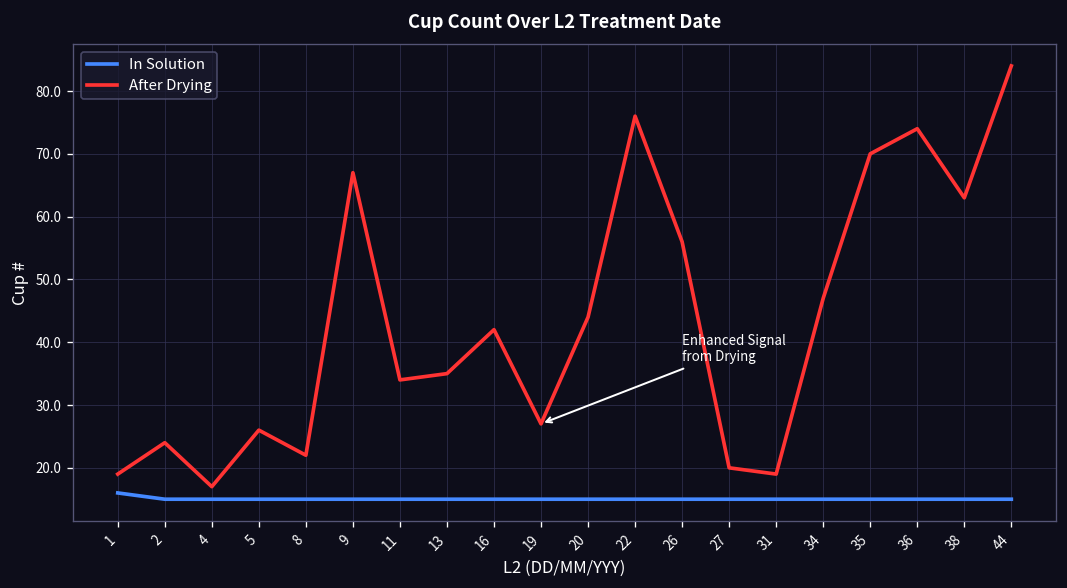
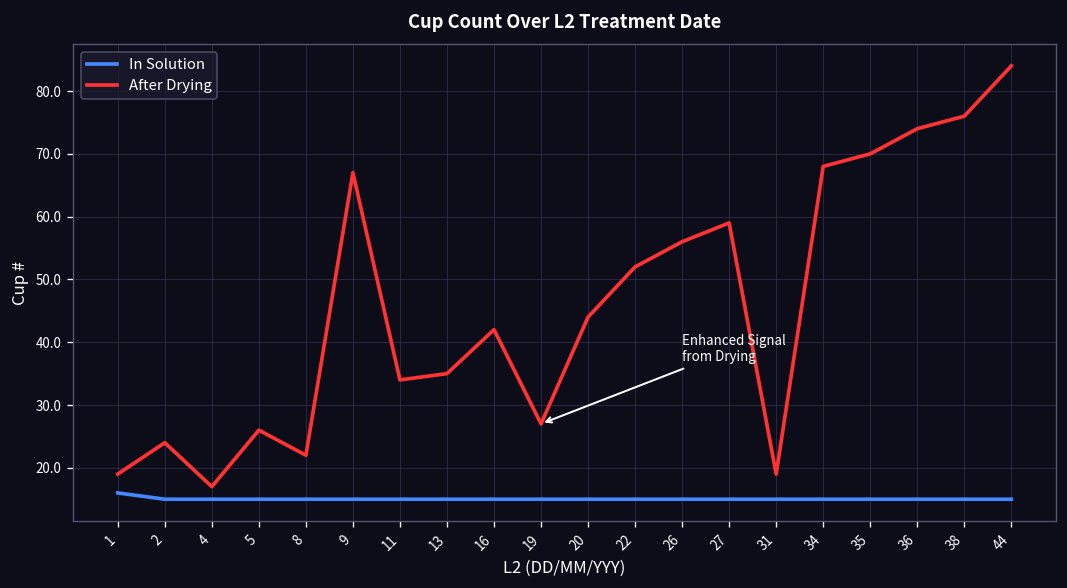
After Drying, 22: 76 -> 52
After Drying, 27: 20 -> 59
After Drying, 34: 47 -> 68
After Drying, 38: 63 -> 76
